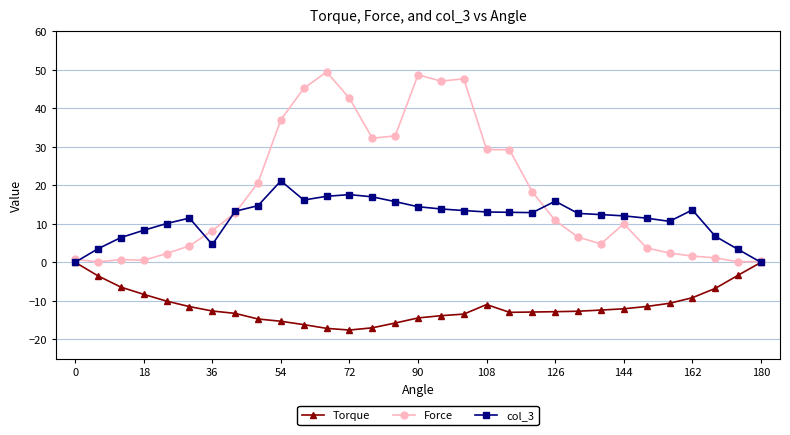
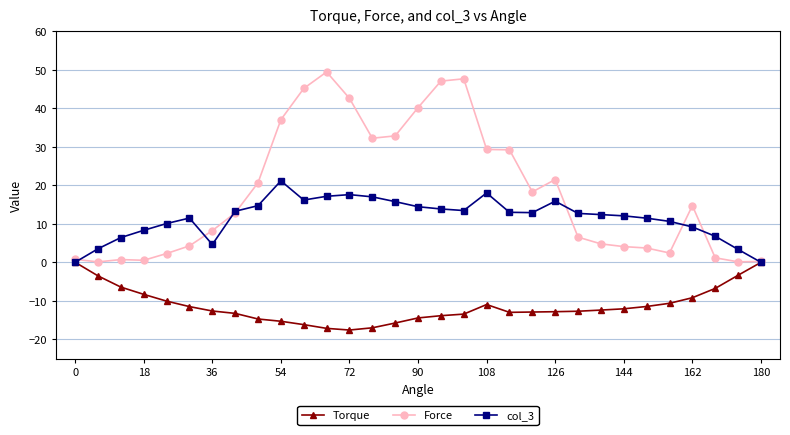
Force, 90: 49 -> 40
col_3, 108: 13 -> 18
Force, 126: 11 -> 22
Force, 144: 10 -> 4
Force, 162: 2 -> 15
col_3, 162: 14 -> 9
